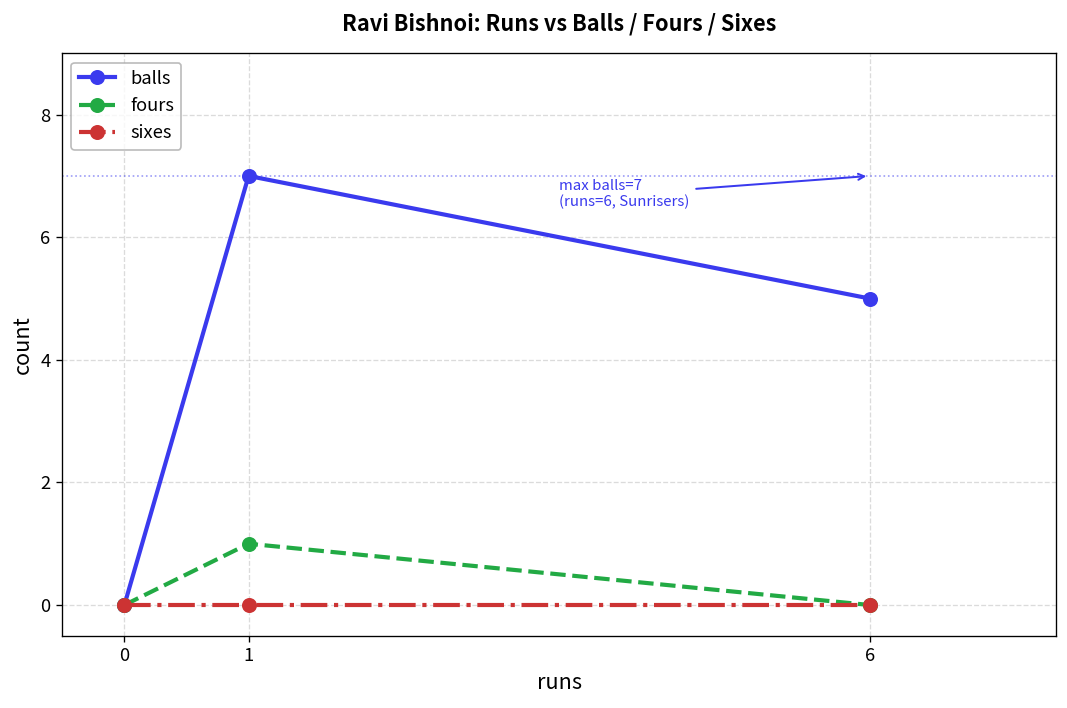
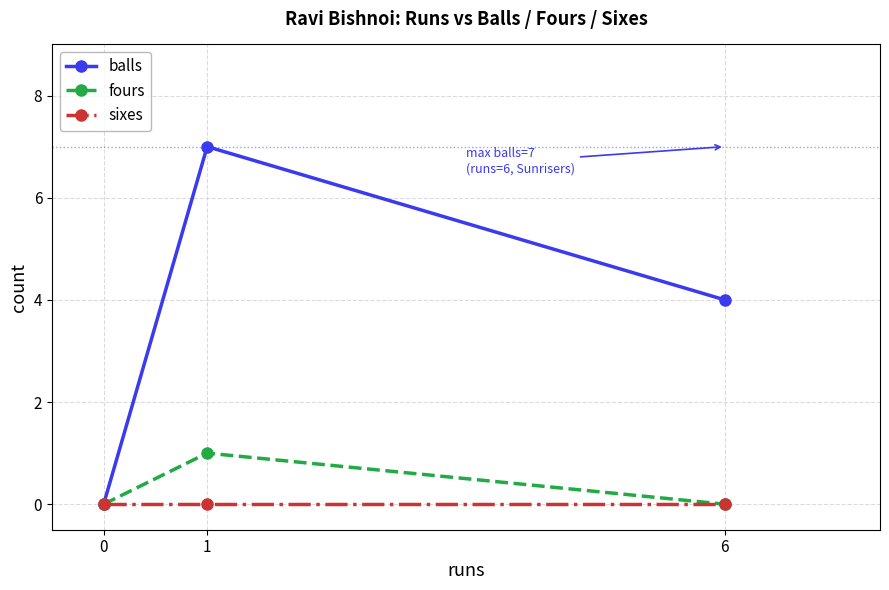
balls, 6: 5 -> 4
